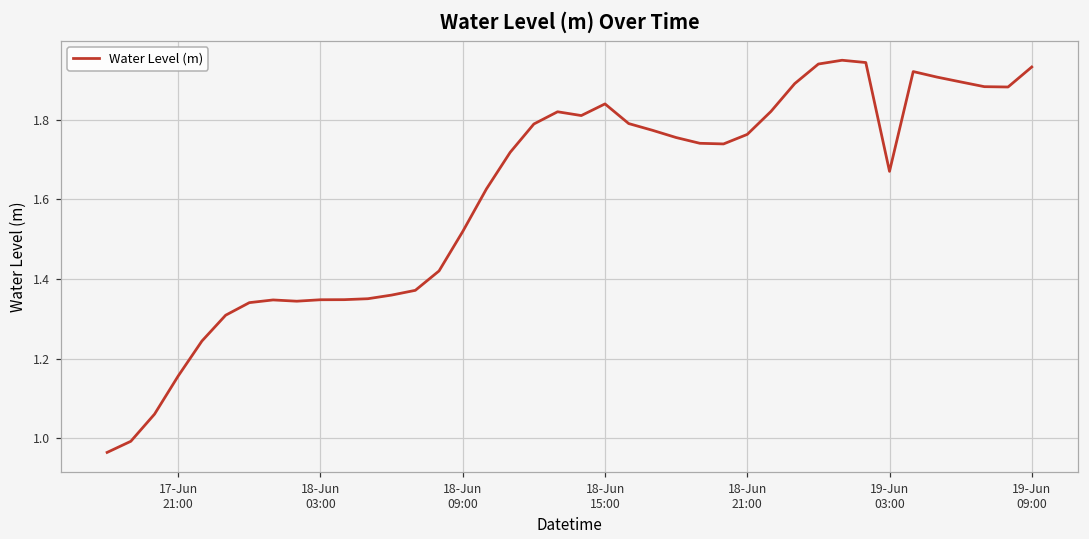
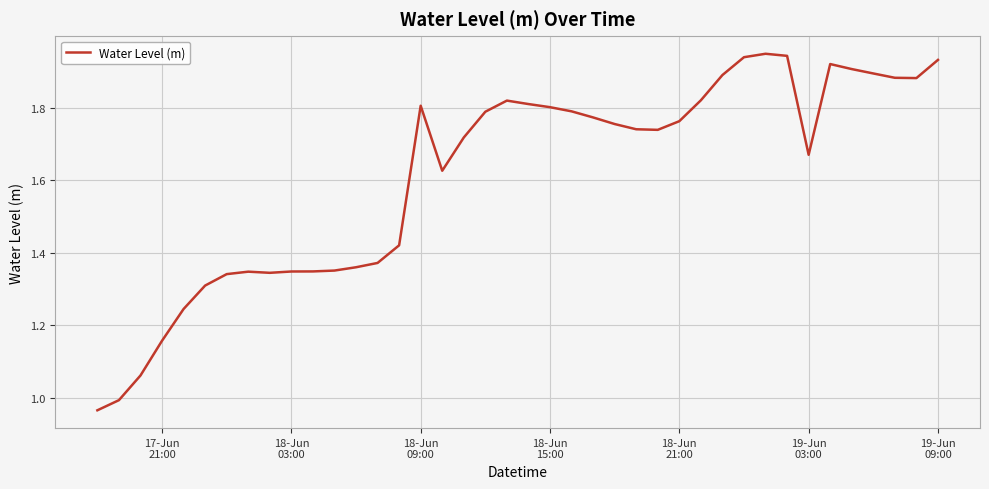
18-Jun 09:00: 1.52 -> 1.81
18-Jun 15:00: 1.84 -> 1.80
